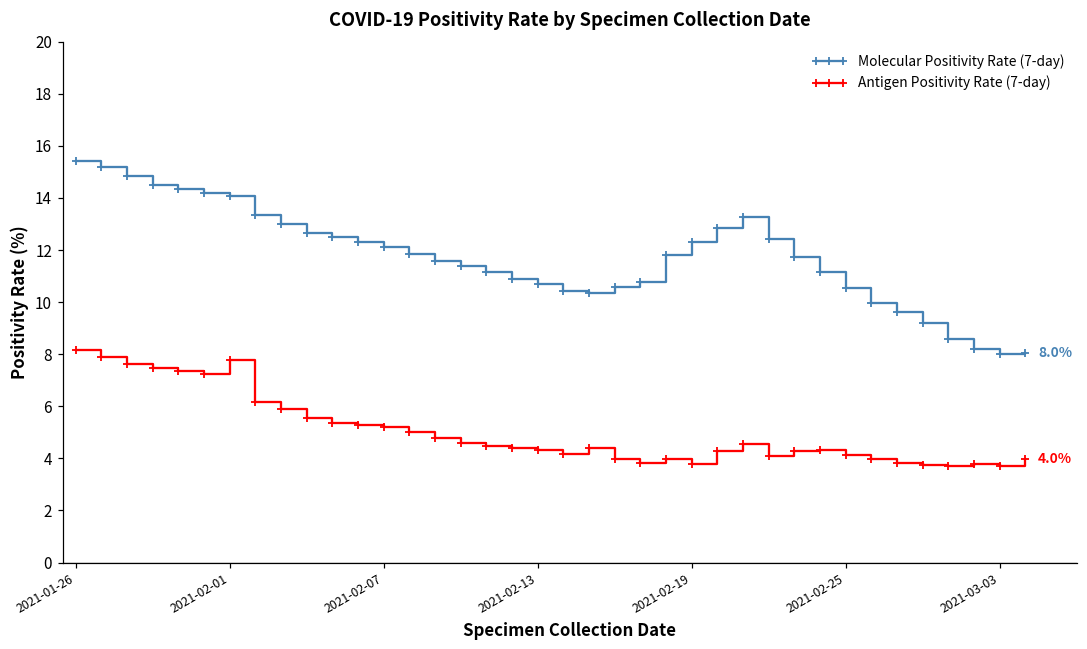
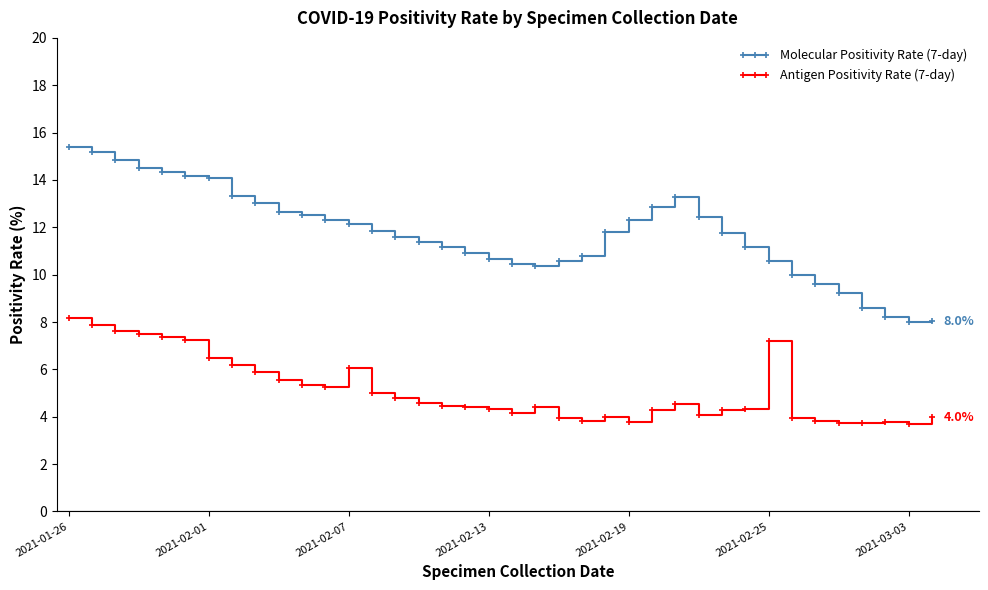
Antigen Positivity Rate (7-day), 2021-02-01: 7.8 -> 6.5
Antigen Positivity Rate (7-day), 2021-02-07: 5.2 -> 6.1
Antigen Positivity Rate (7-day), 2021-02-25: 4.1 -> 7.2
